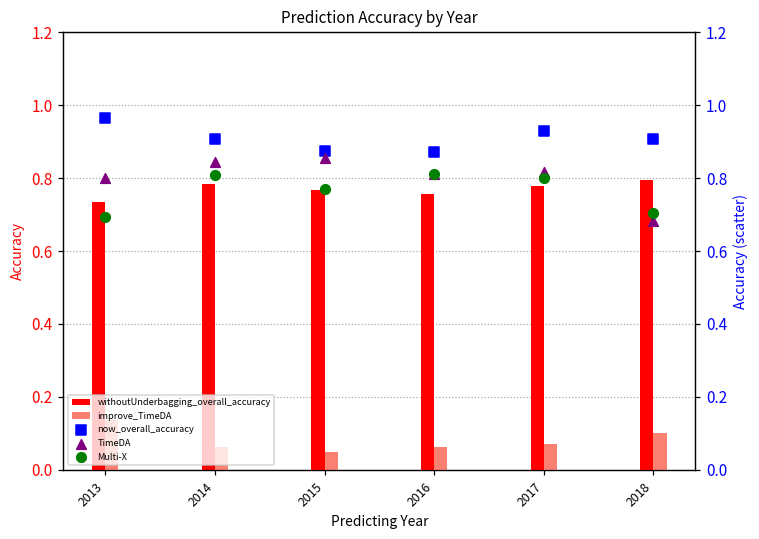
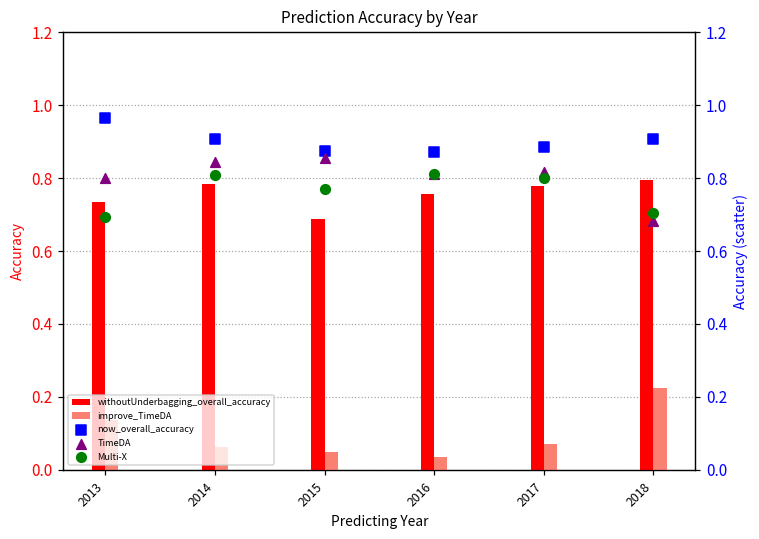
withoutUnderbagging_overall_accuracy, 2015: 0.77 -> 0.69
improve_TimeDA, 2016: 0.06 -> 0.03
improve_TimeDA, 2018: 0.10 -> 0.23
now_overall_accuracy, 2017: 0.93 -> 0.89
